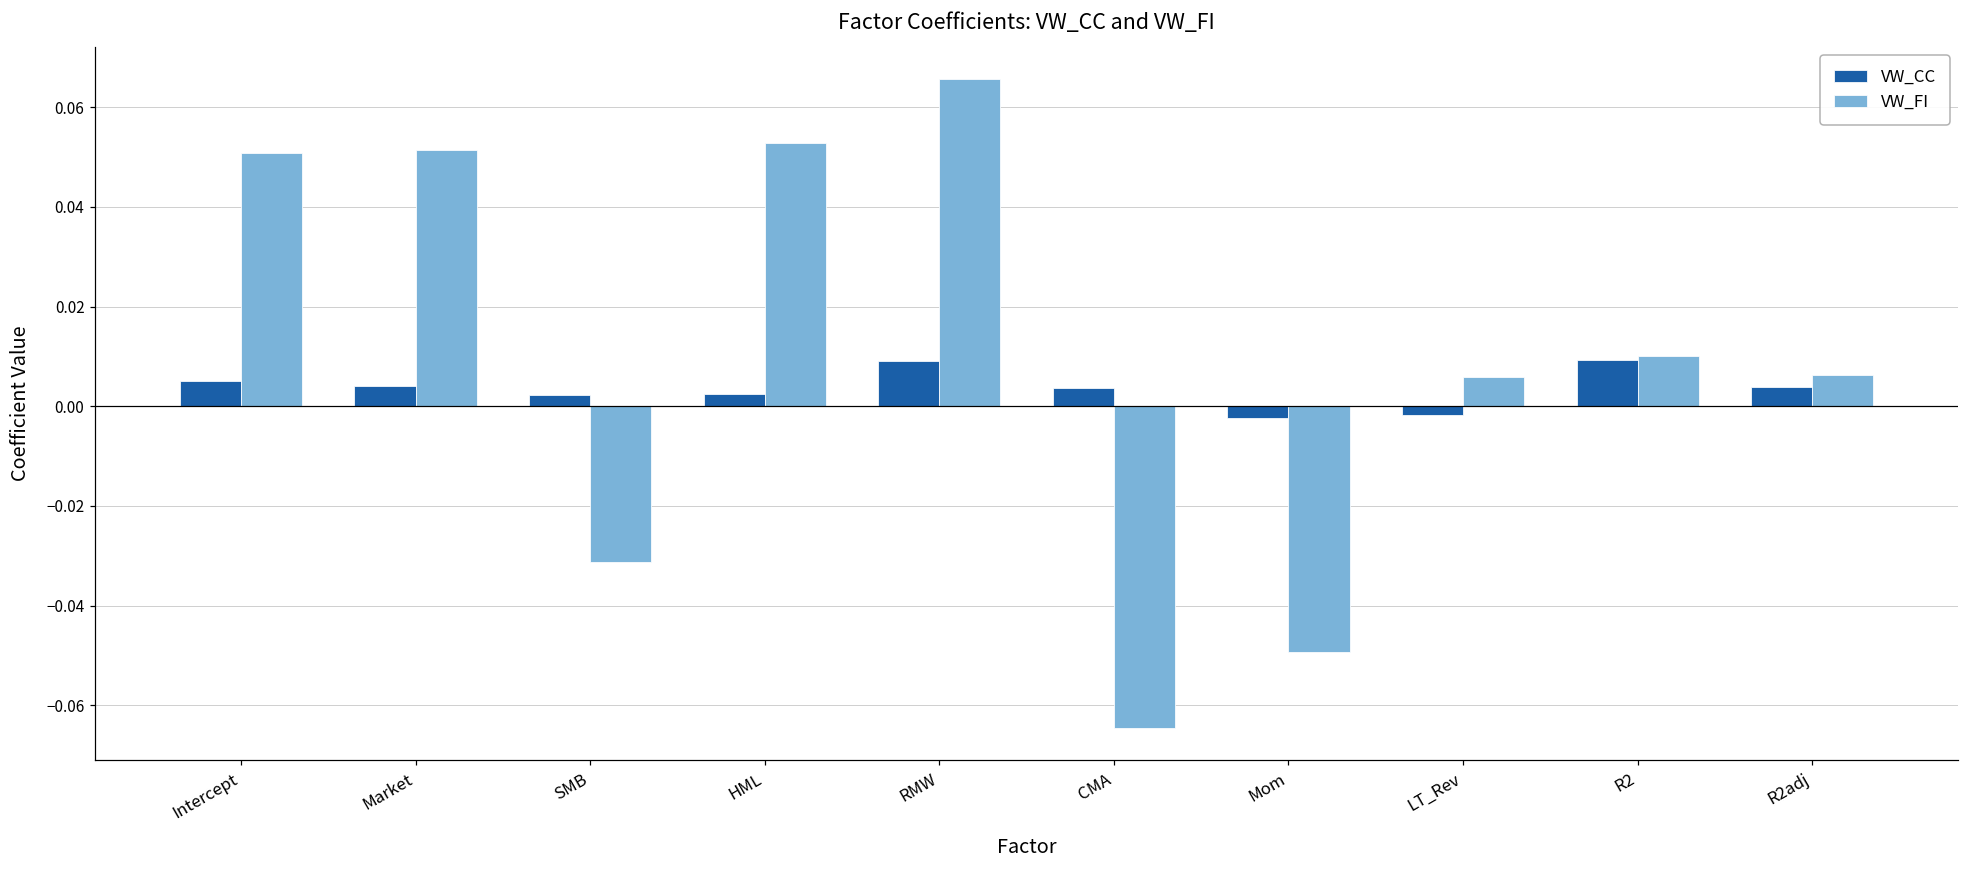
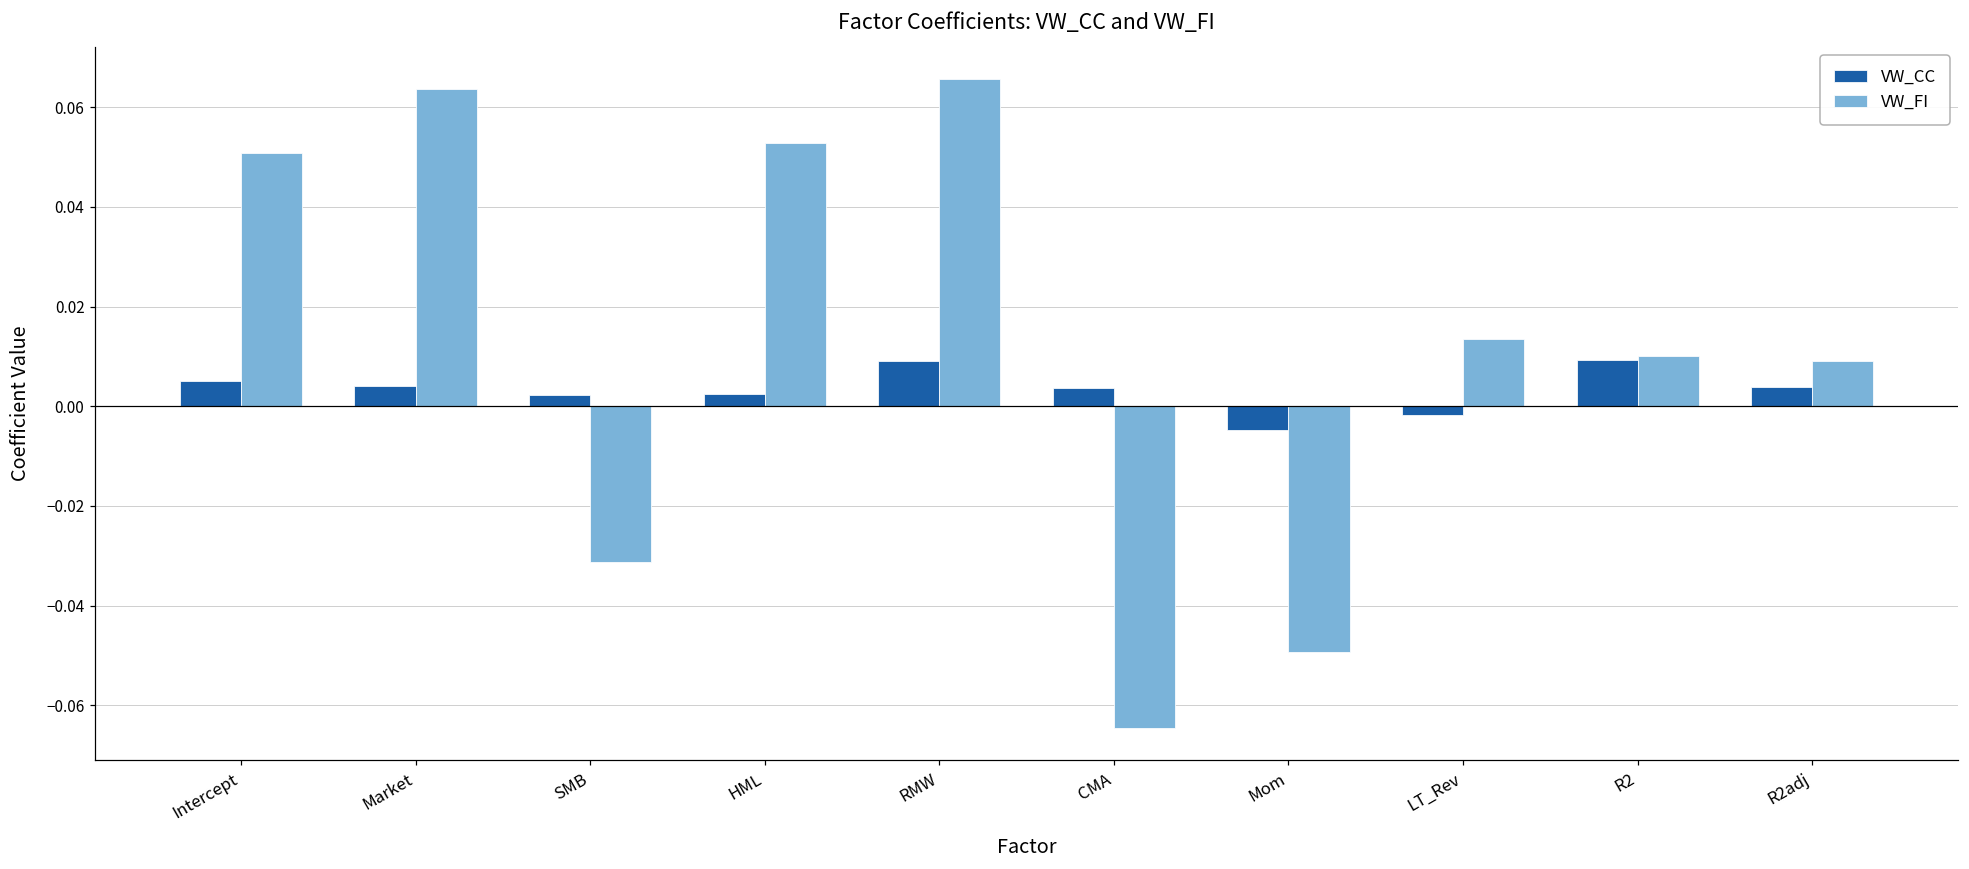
VW_FI, Market: 0.051 -> 0.064
VW_CC, Mom: -0.002 -> -0.005
VW_FI, LT_Rev: 0.006 -> 0.013
VW_FI, R2adj: 0.006 -> 0.009
